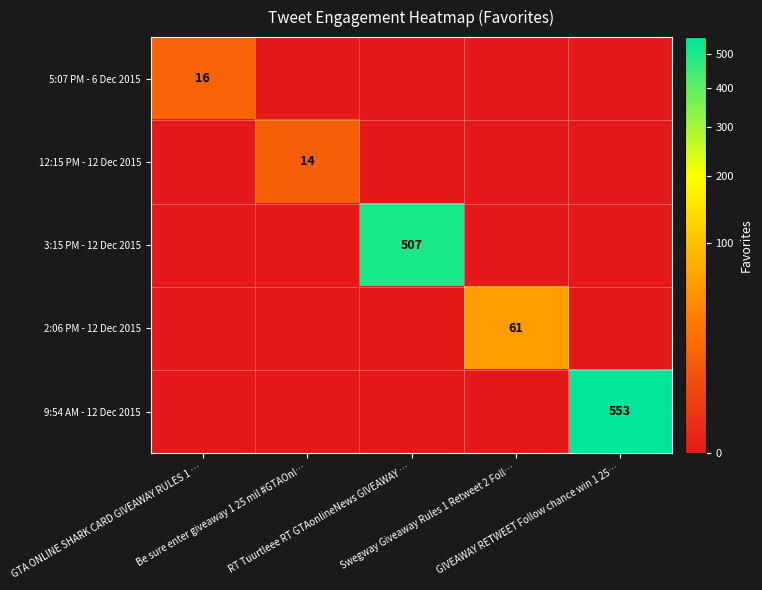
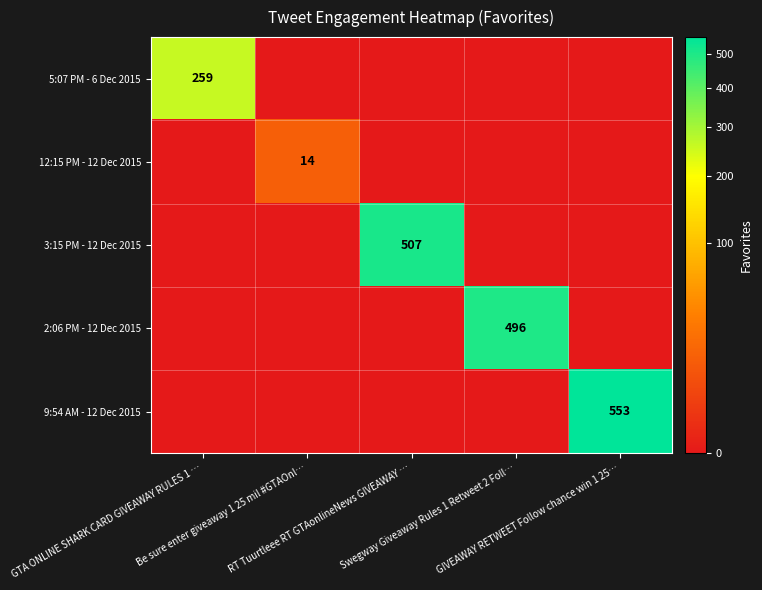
5:07 PM - 6 Dec 2015, GTA ONLINE SHARK CARD GIVEAWAY RULES 1 …: 16 -> 259
2:06 PM - 12 Dec 2015, Swegway Giveaway Rules 1 Retweet 2 Foll…: 61 -> 496
